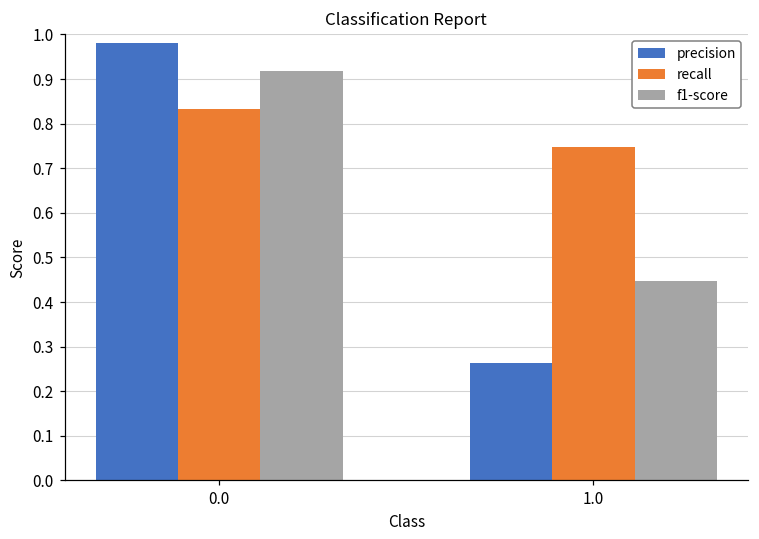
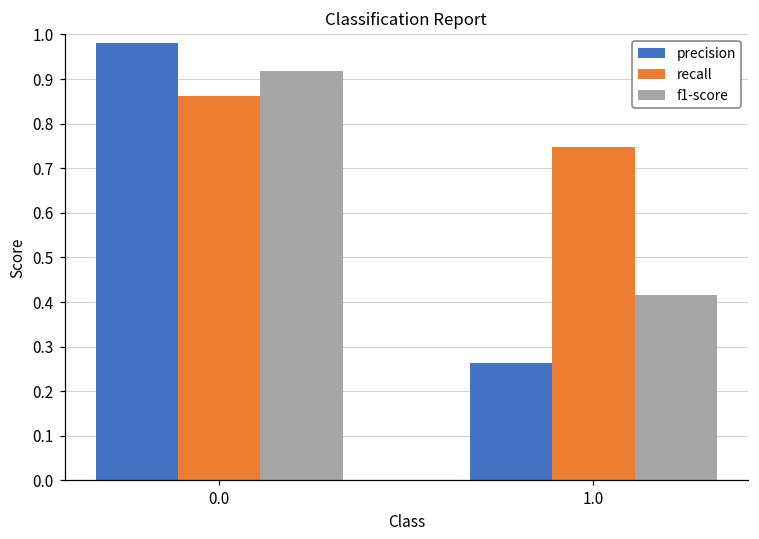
recall, 0.0: 0.83 -> 0.86
f1-score, 1.0: 0.45 -> 0.42
